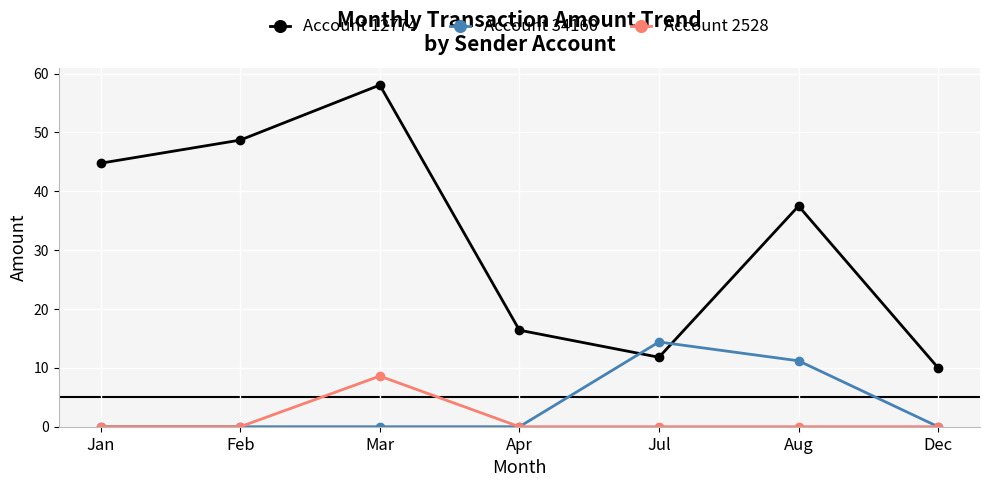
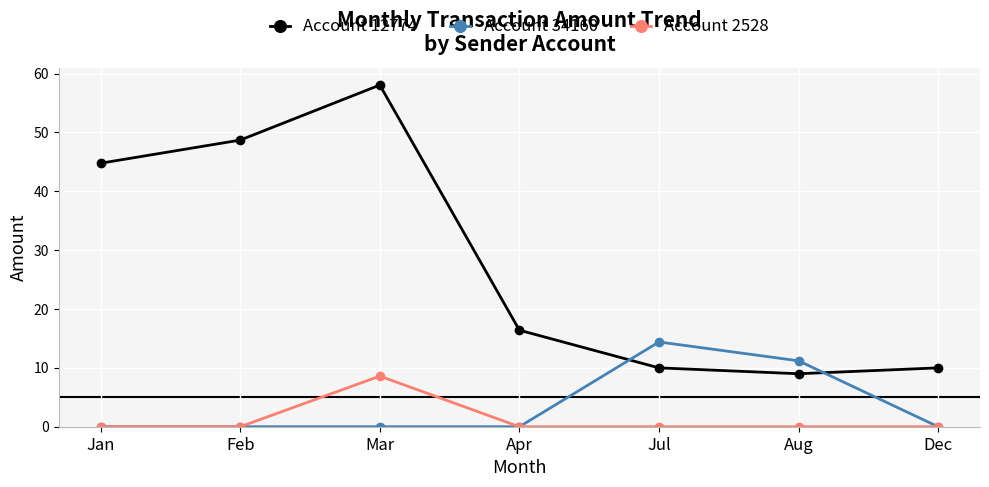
Account 12774, Jul: 12 -> 10
Account 12774, Aug: 38 -> 9
